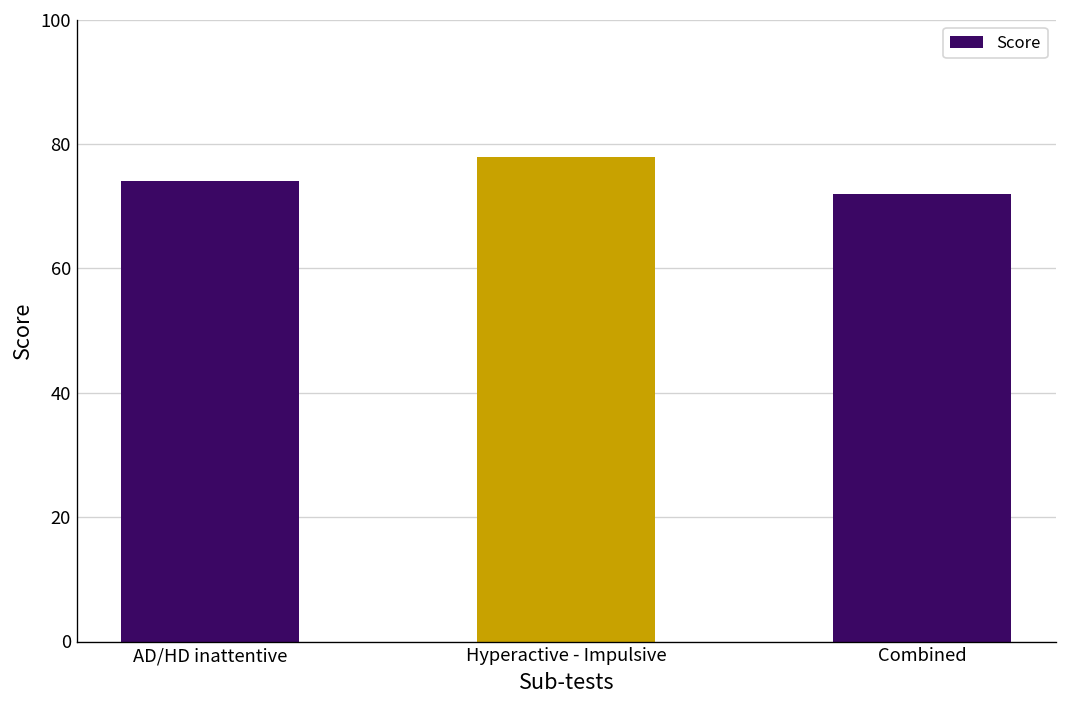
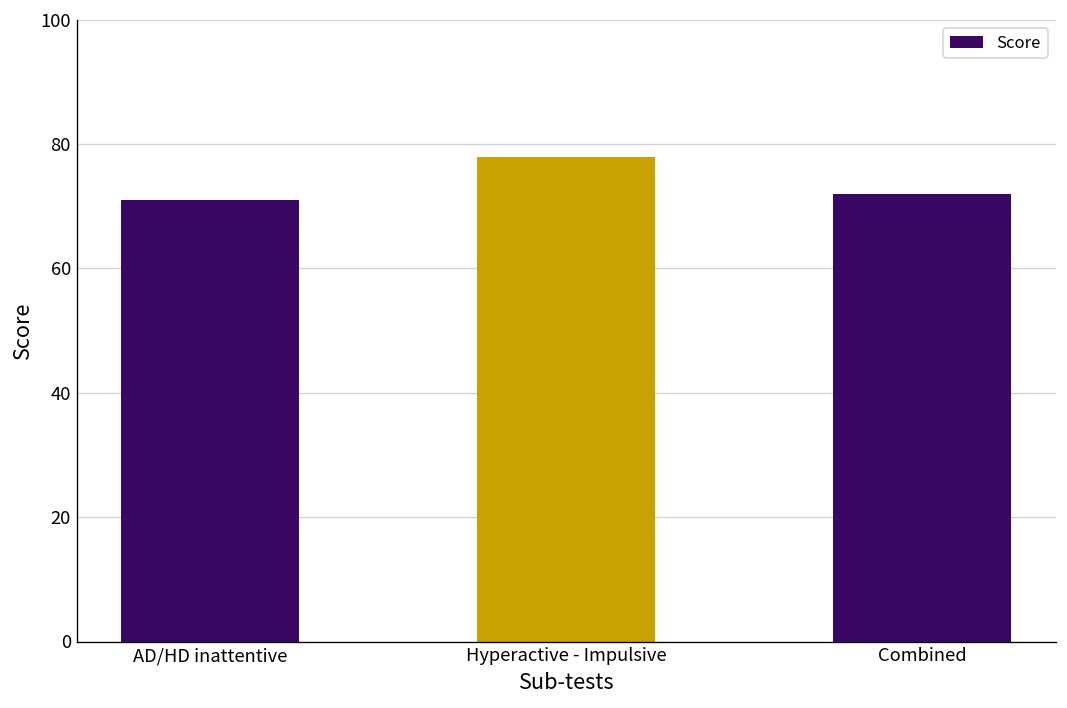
AD/HD inattentive: 74 -> 71
